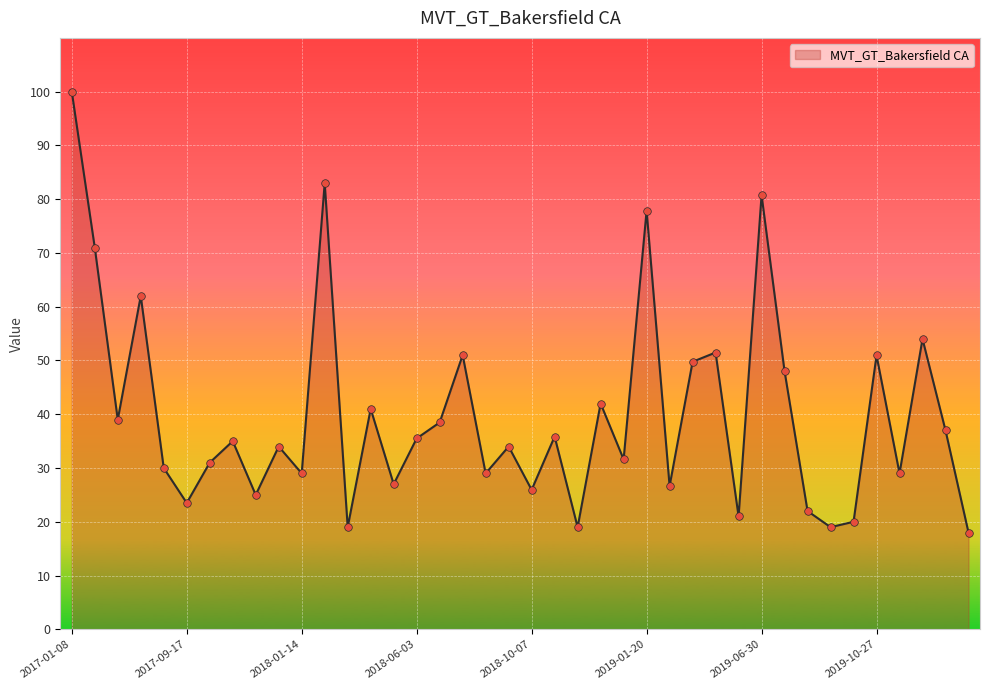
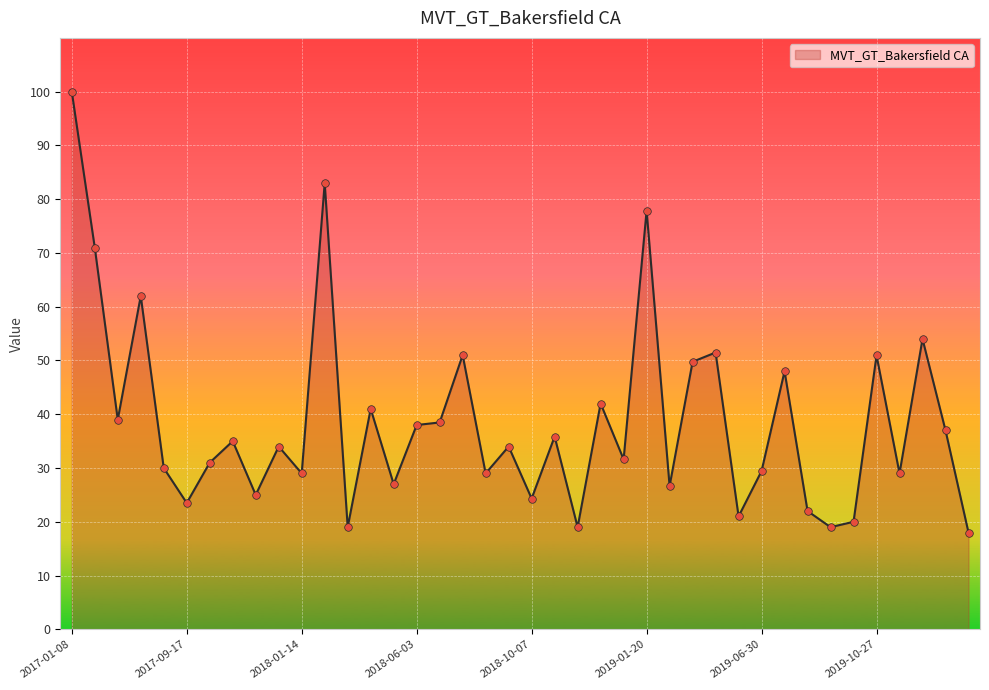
2018-06-03: 36 -> 38
2018-10-07: 26 -> 24
2019-06-30: 81 -> 29
